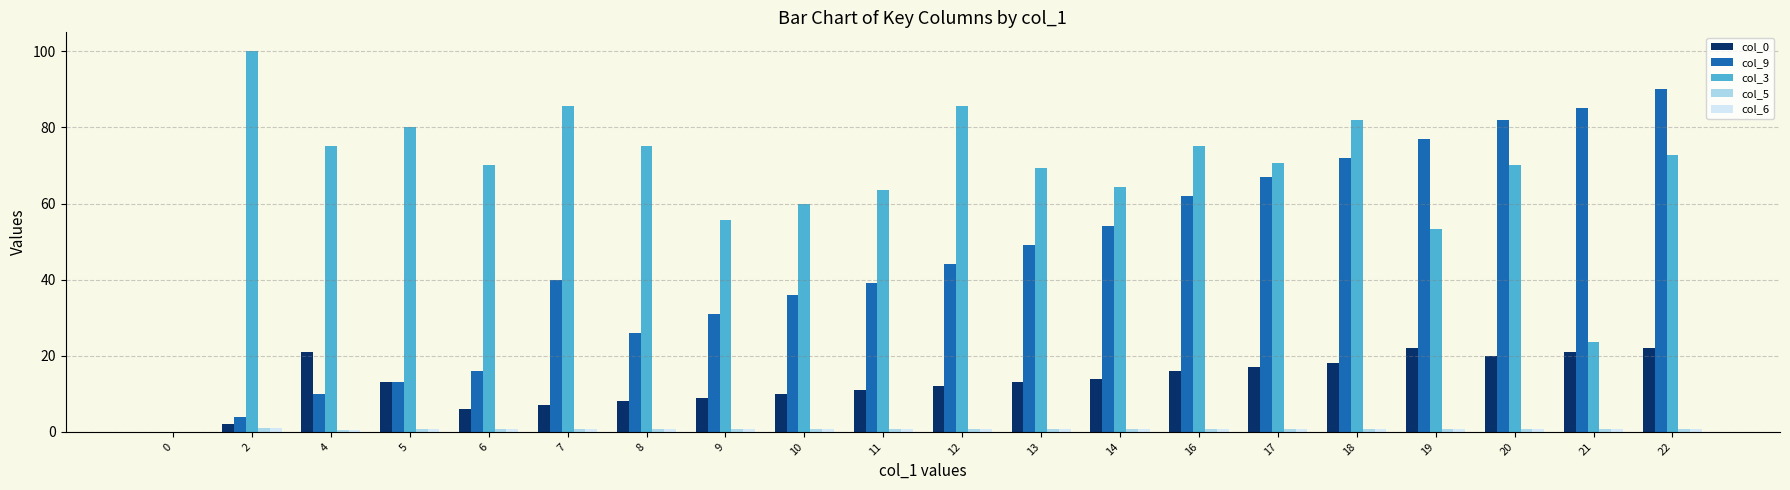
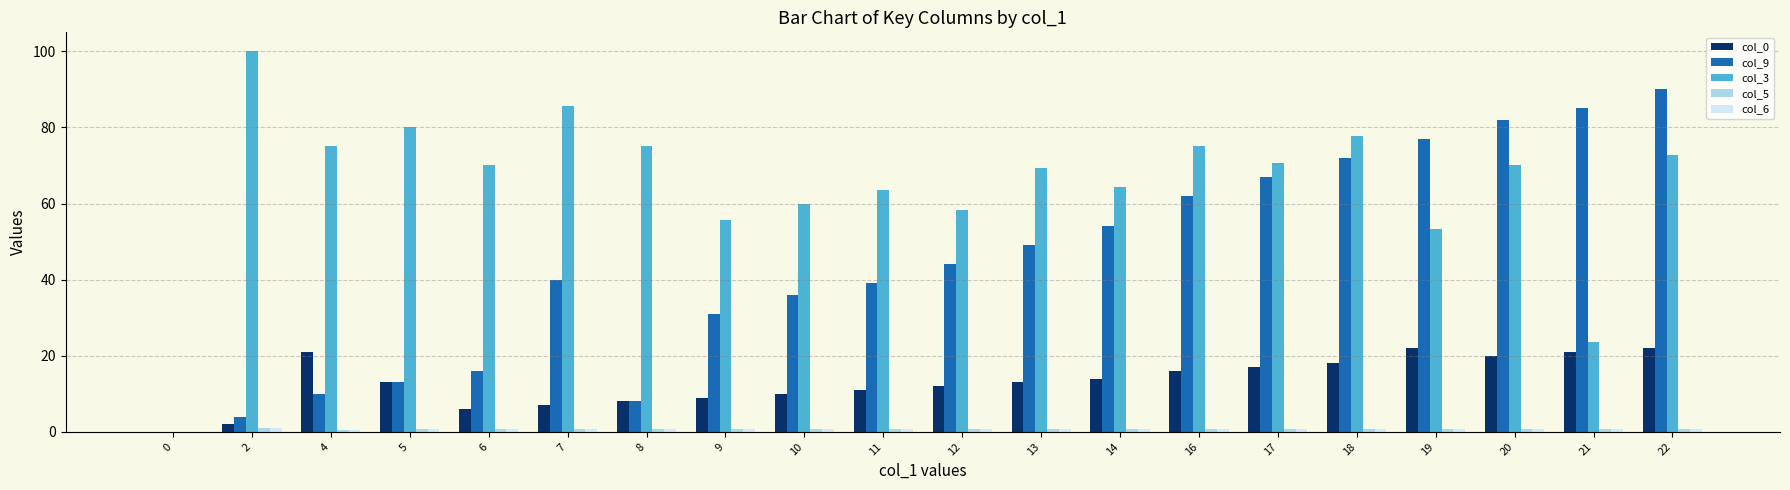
col_9, 8: 26 -> 8
col_3, 12: 86 -> 58
col_3, 18: 82 -> 78
